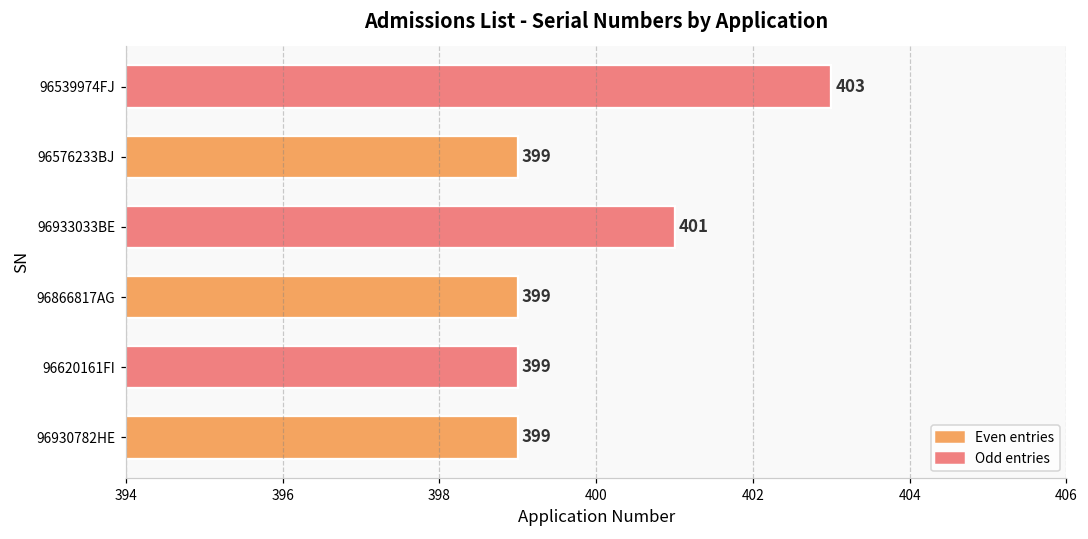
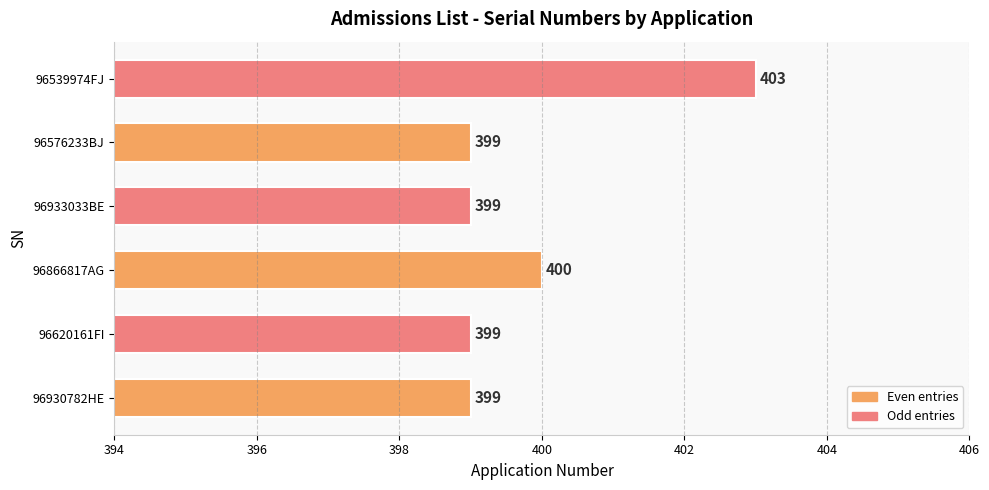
96933033BE: 401 -> 399
96866817AG: 399 -> 400
